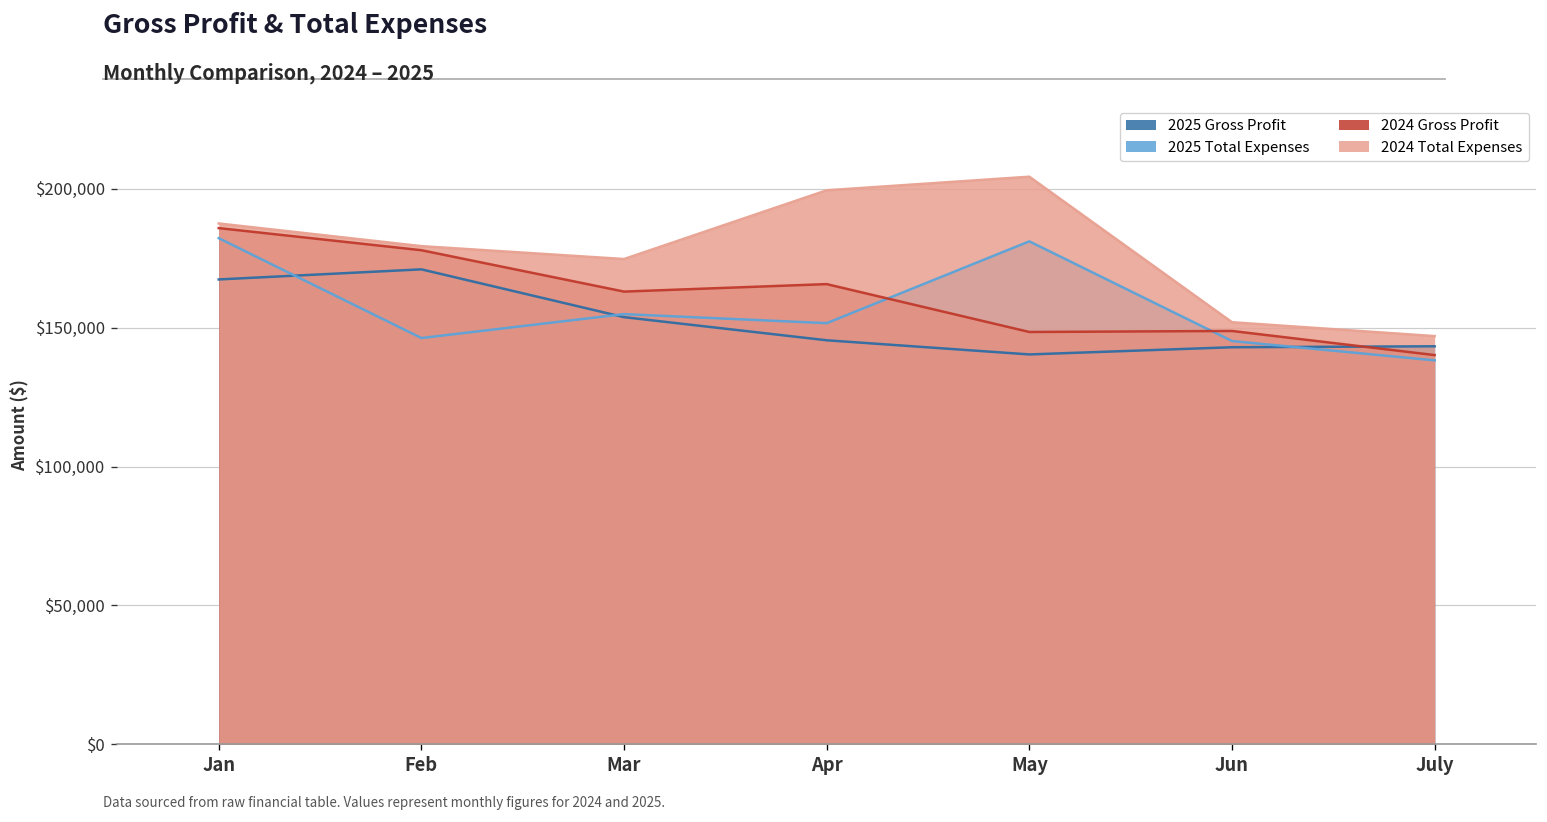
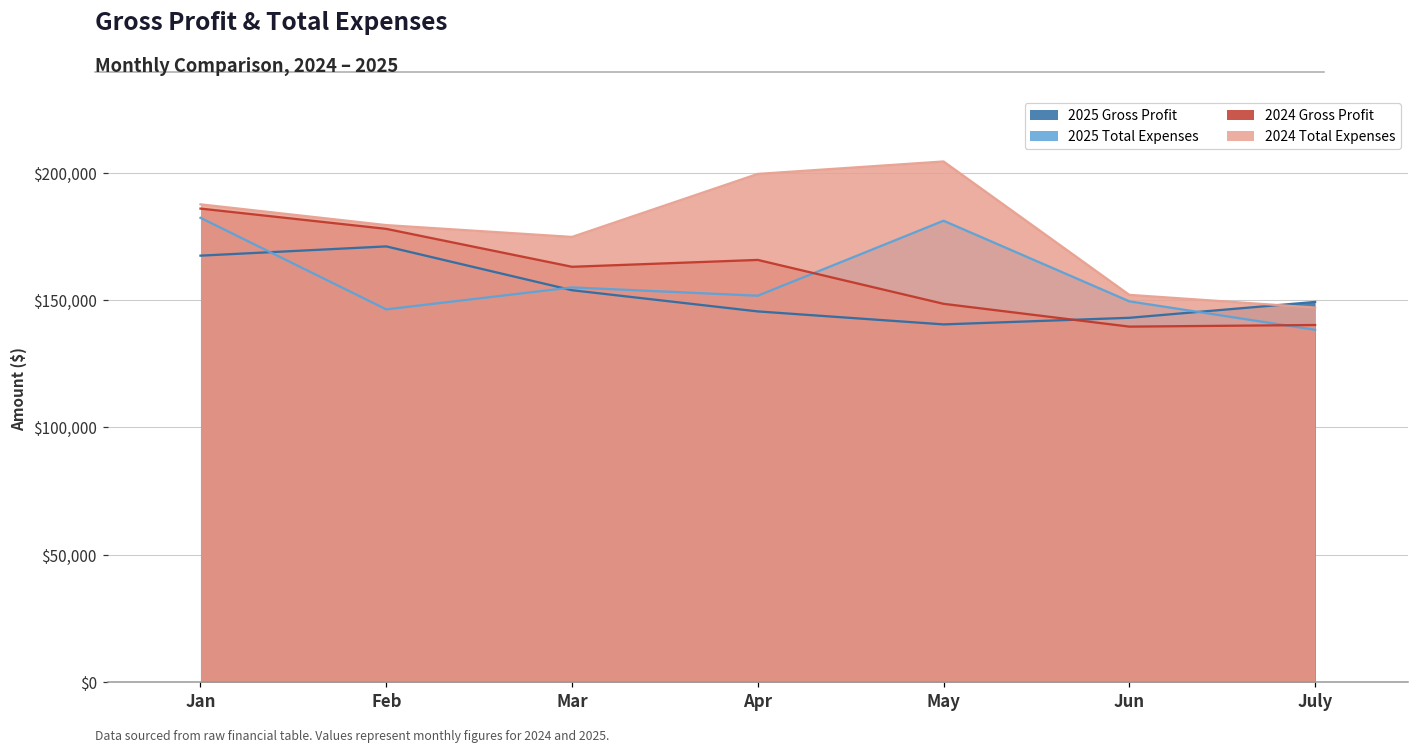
2025 Total Expenses, Jun: $145,000 -> $149,000
2024 Gross Profit, Jun: $149,000 -> $140,000
2025 Gross Profit, July: $143,000 -> $149,000
